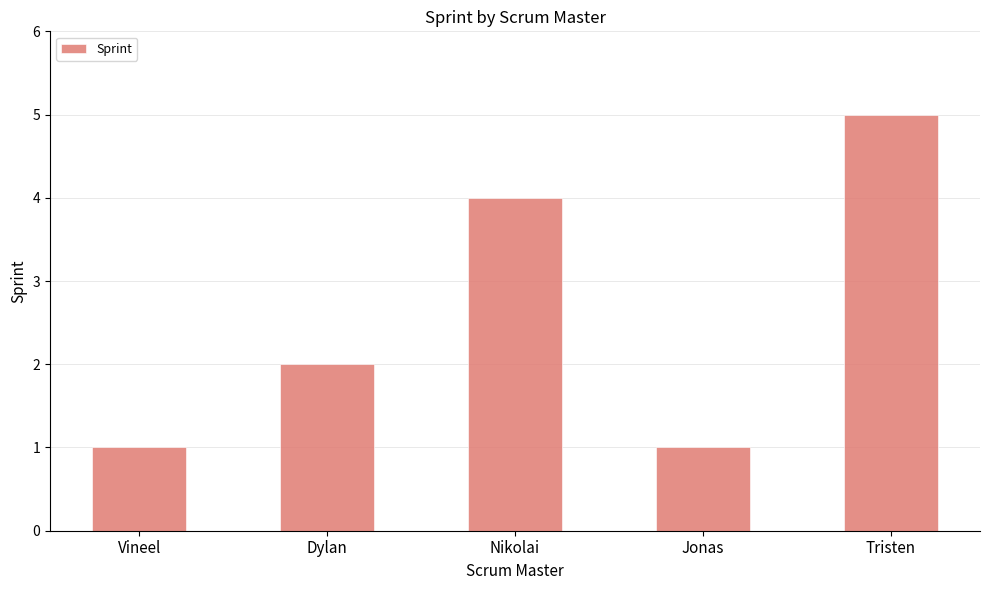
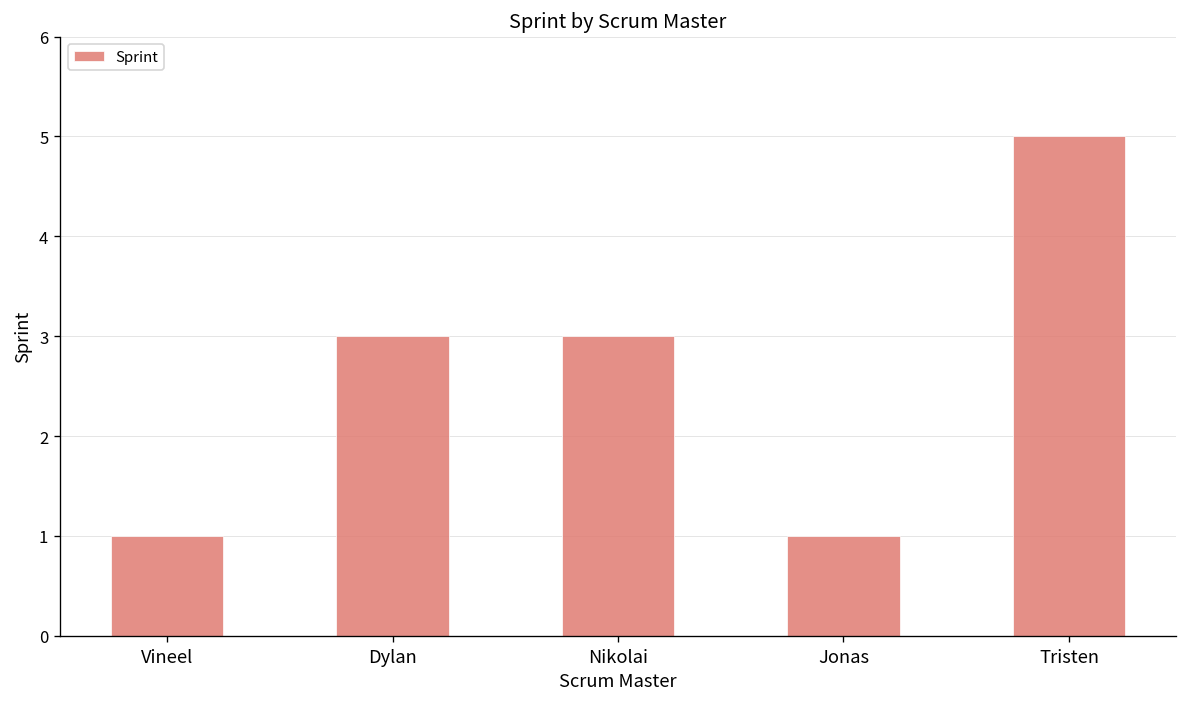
Dylan: 2 -> 3
Nikolai: 4 -> 3
